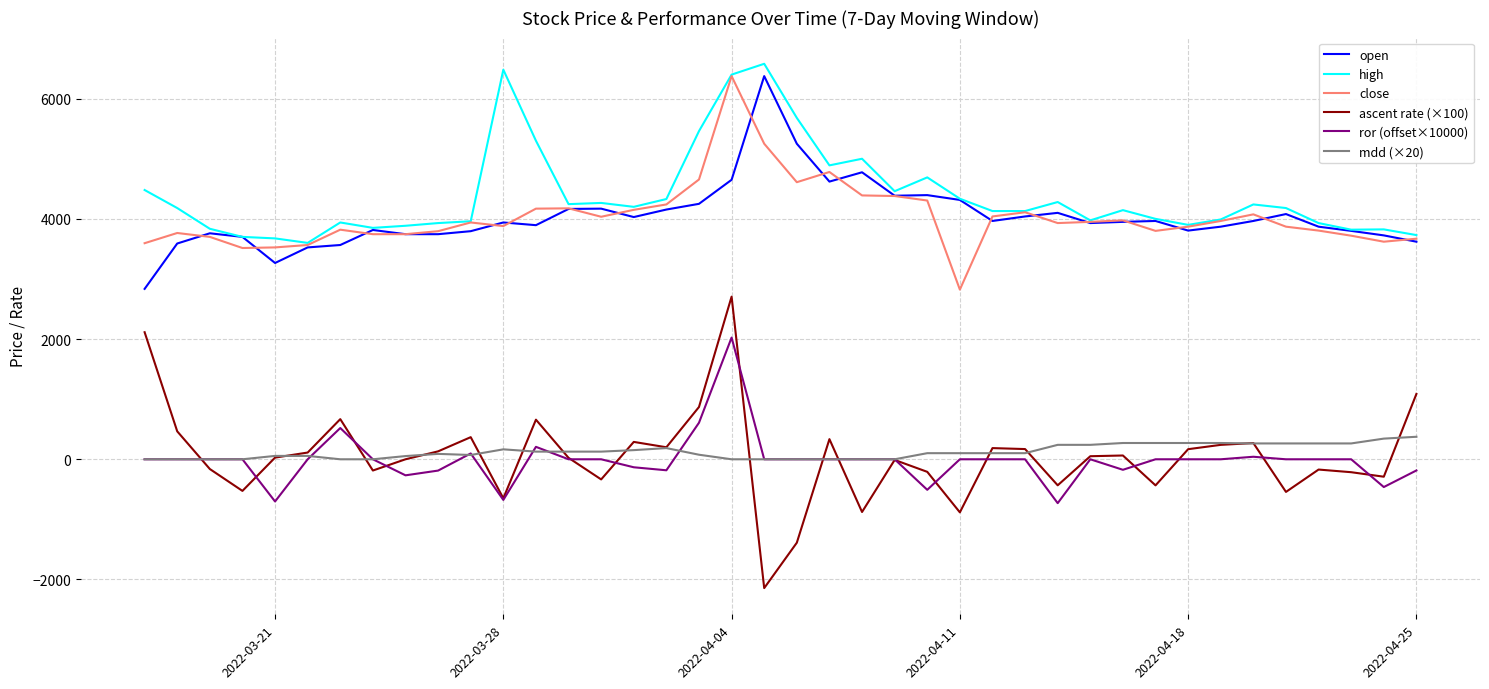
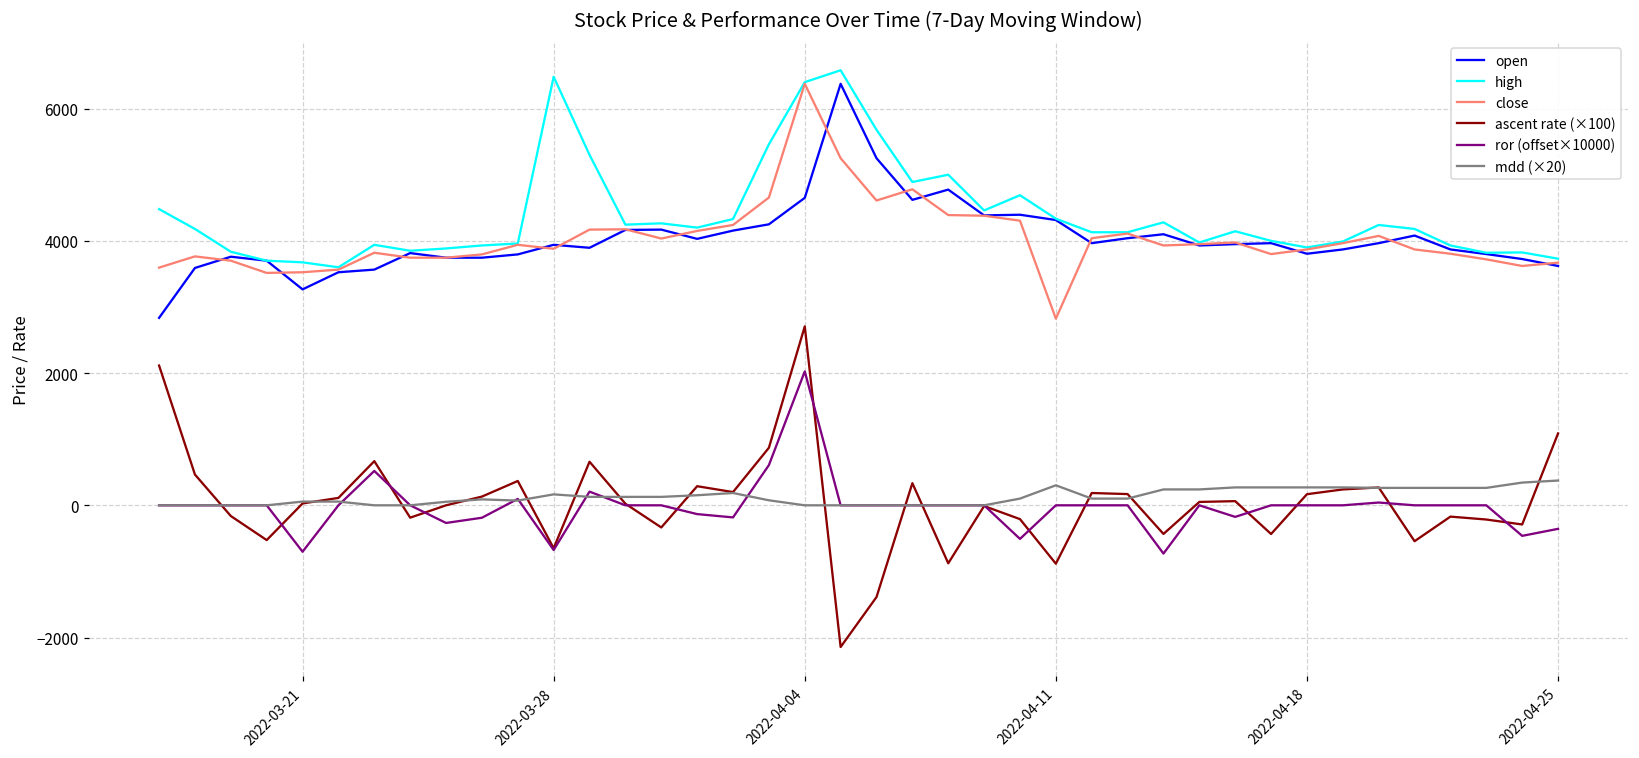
mdd (×20), 2022-04-11: 100 -> 300
ror (offset×10000), 2022-04-25: -200 -> -400
